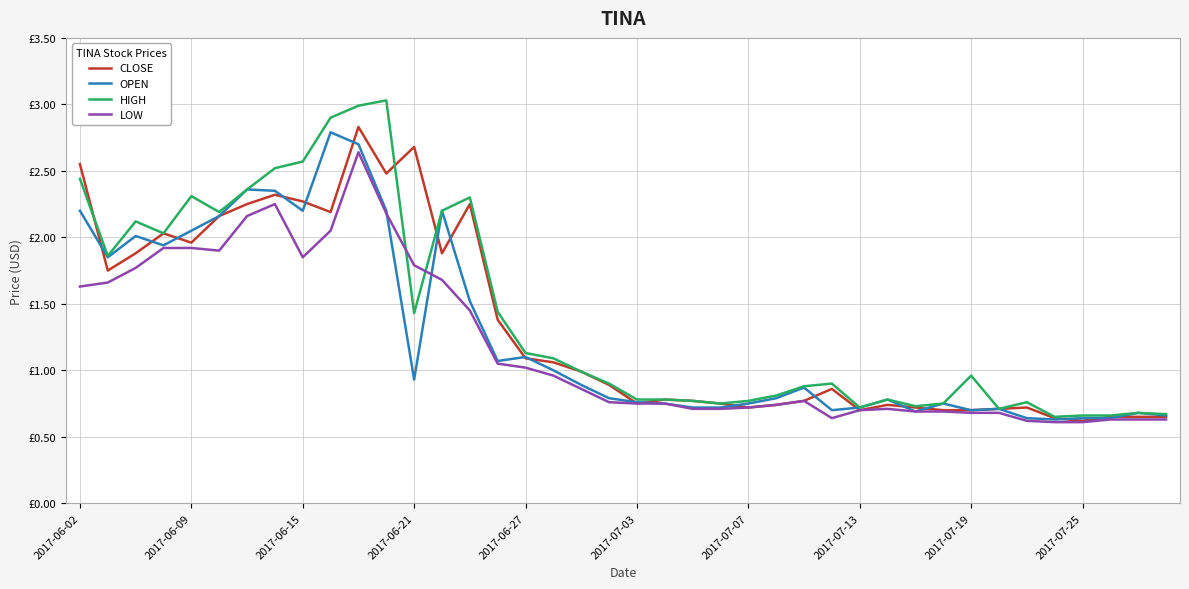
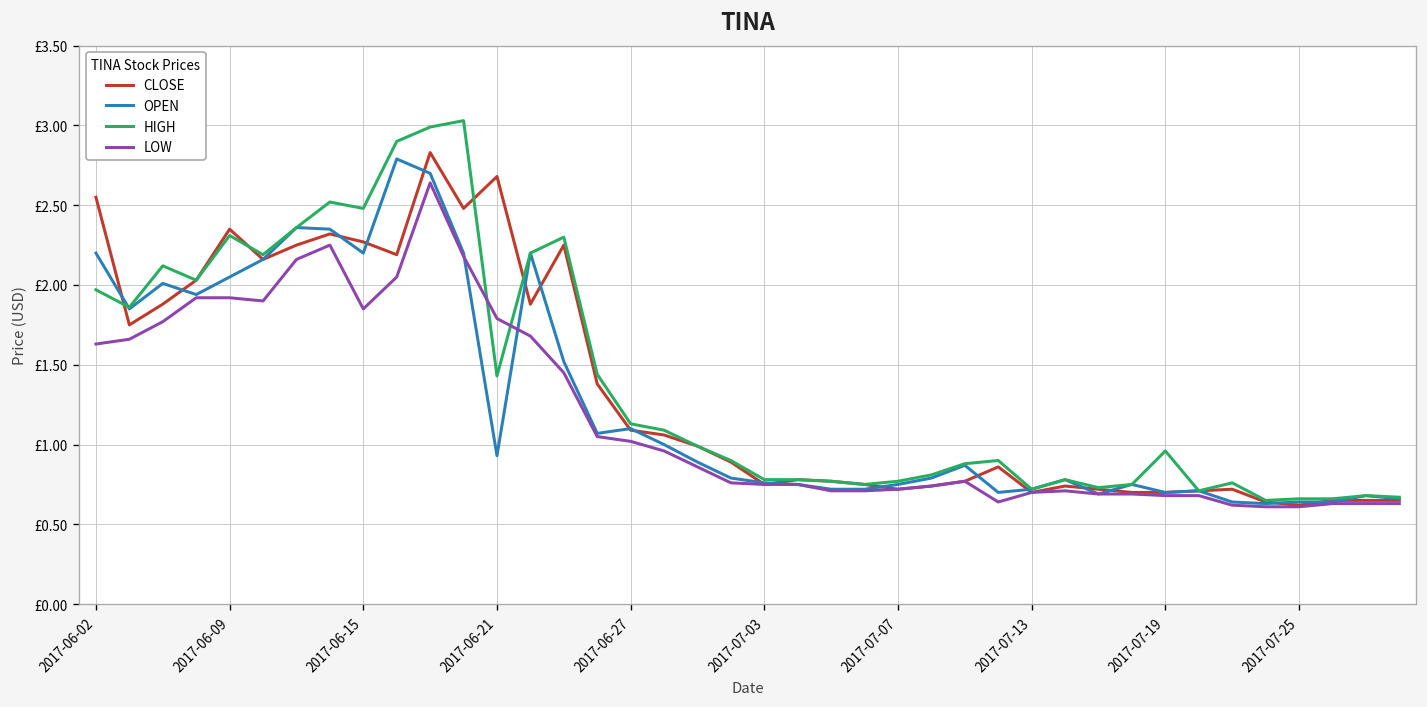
HIGH, 2017-06-02: £2.44 -> £1.97
CLOSE, 2017-06-09: £1.96 -> £2.35
HIGH, 2017-06-15: £2.57 -> £2.48
